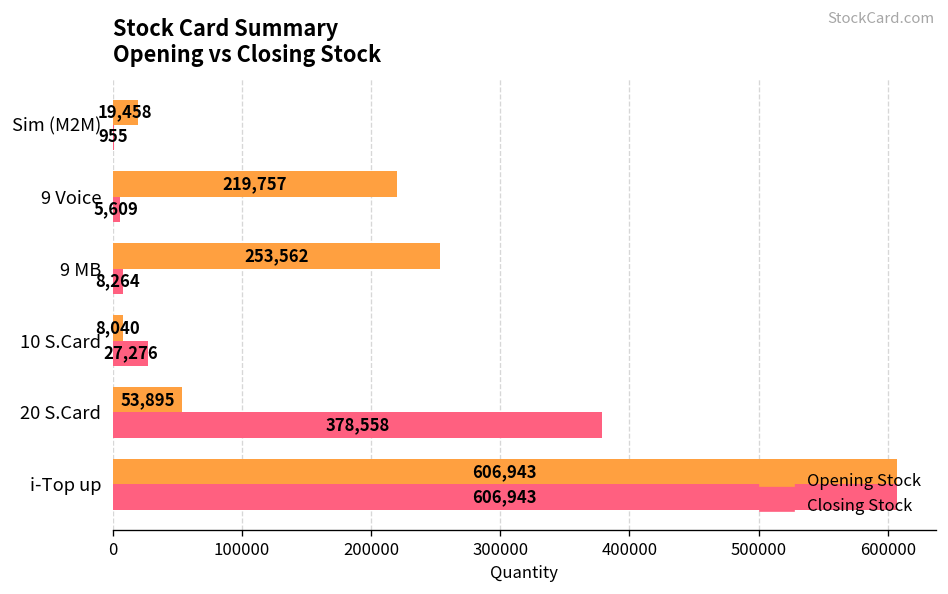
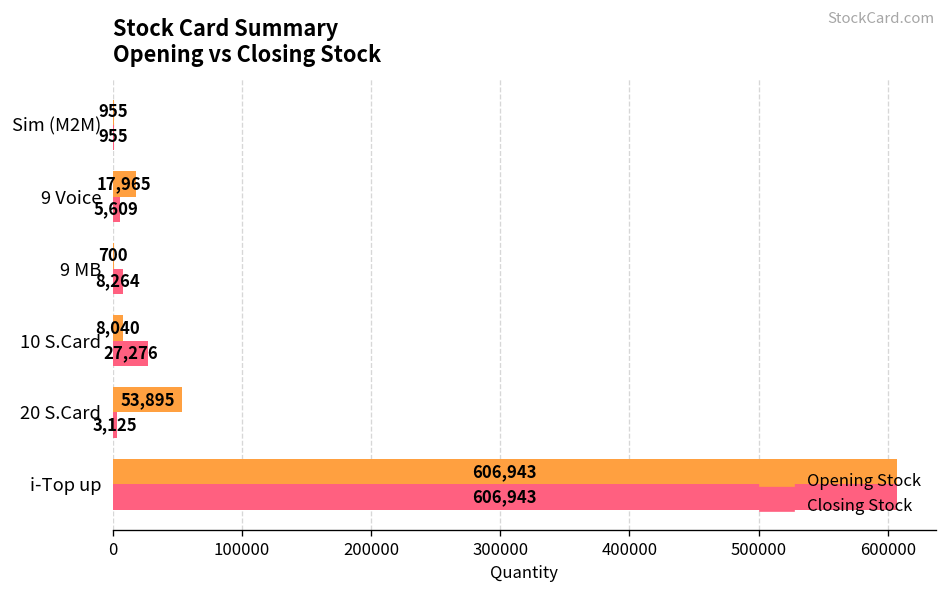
Opening Stock, Sim (M2M): 19,458 -> 955
Opening Stock, 9 Voice: 219,757 -> 17,965
Opening Stock, 9 MB: 253,562 -> 700
Closing Stock, 20 S.Card: 378,558 -> 3,125
